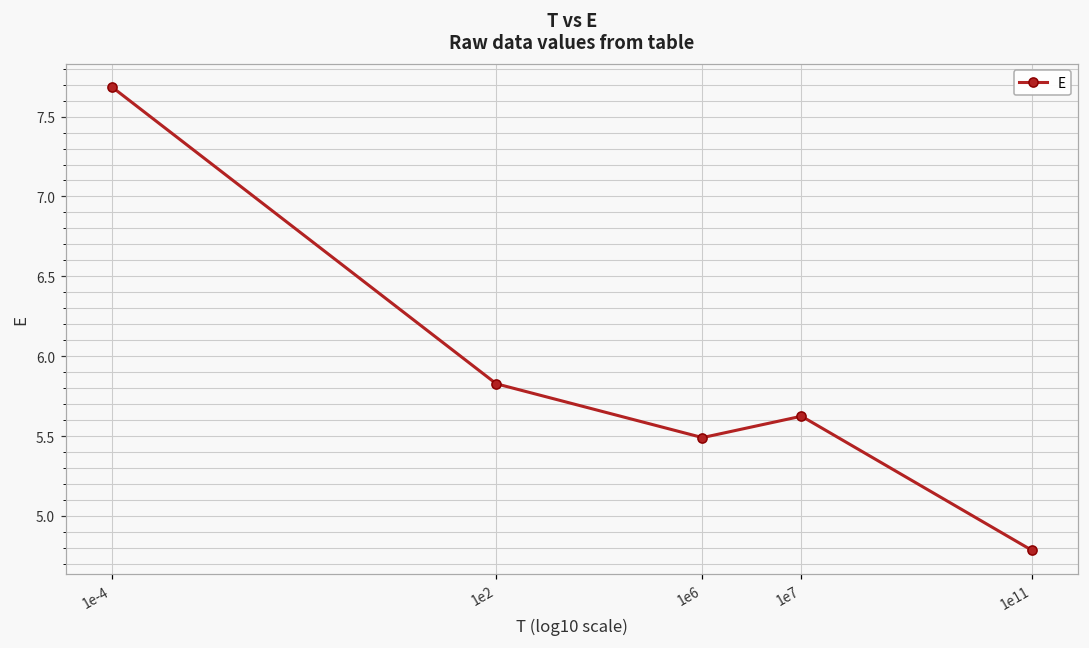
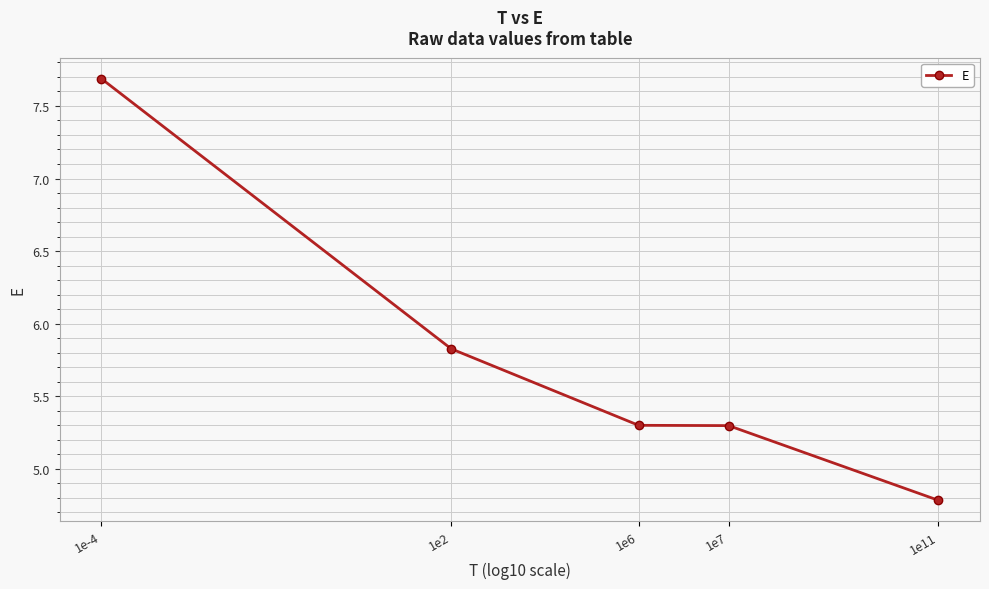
1e6: 5.49 -> 5.30
1e7: 5.62 -> 5.30
